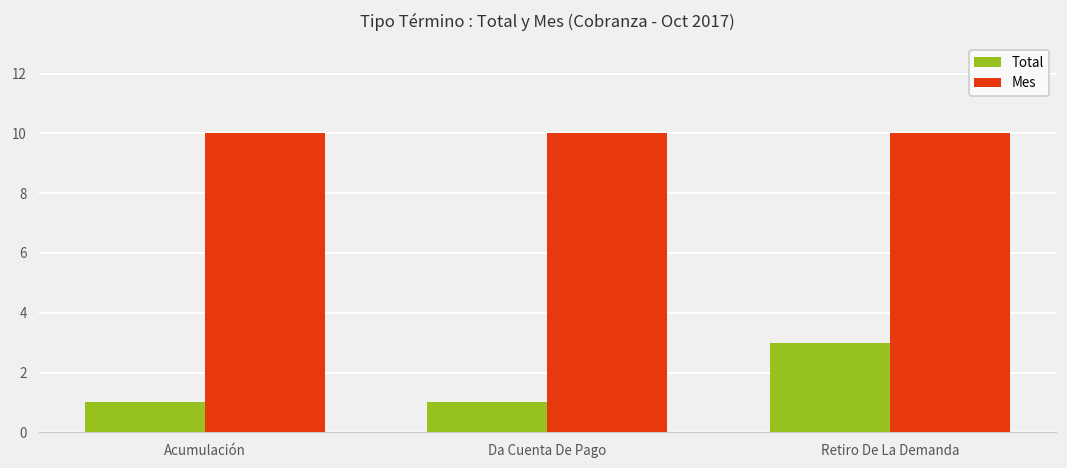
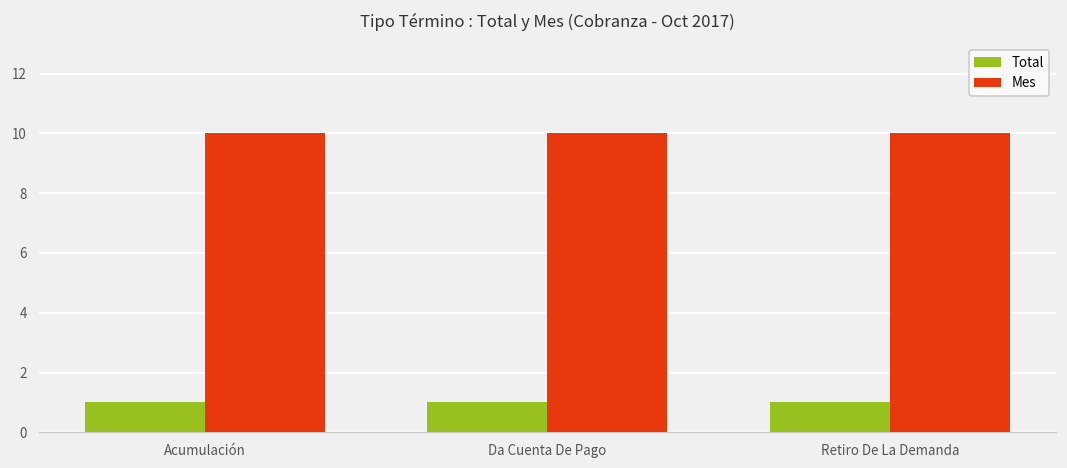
Total, Retiro De La Demanda: 3 -> 1
